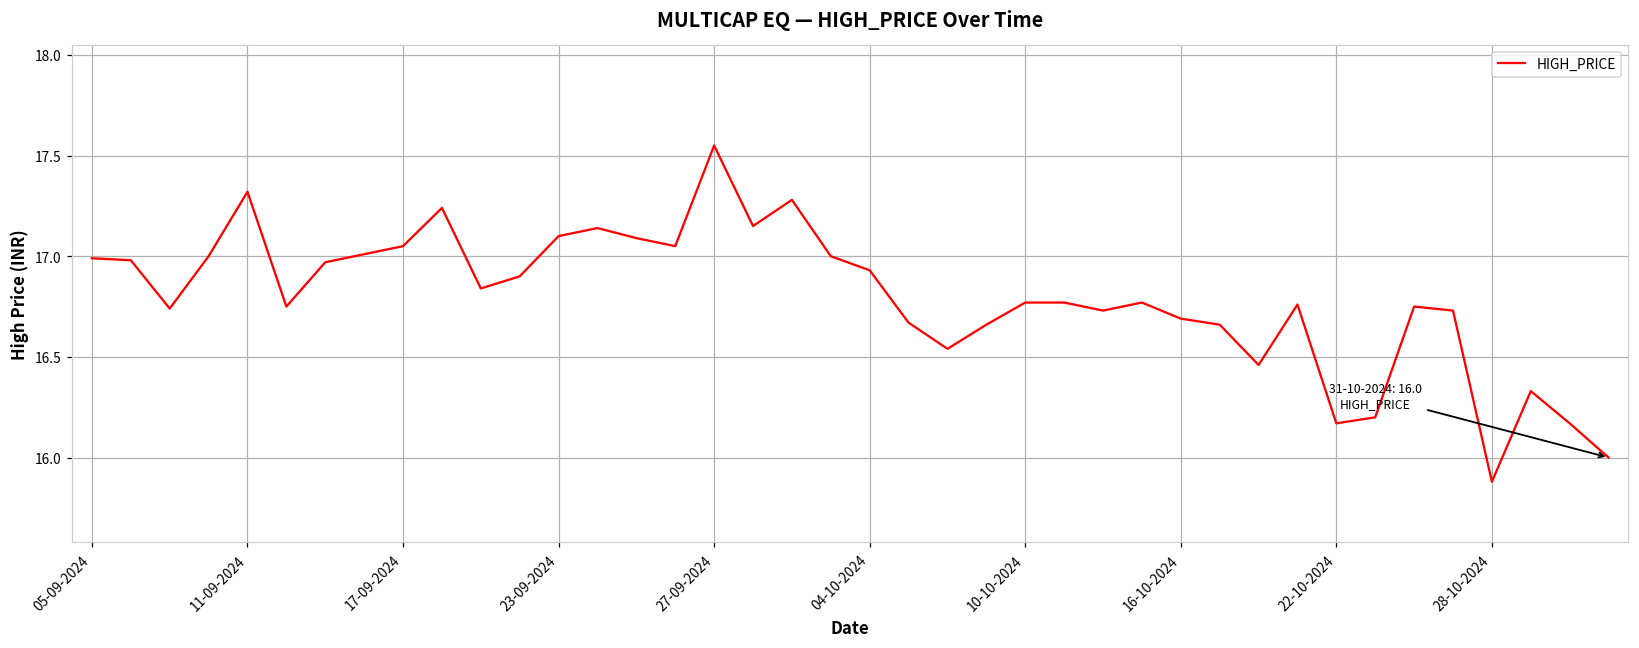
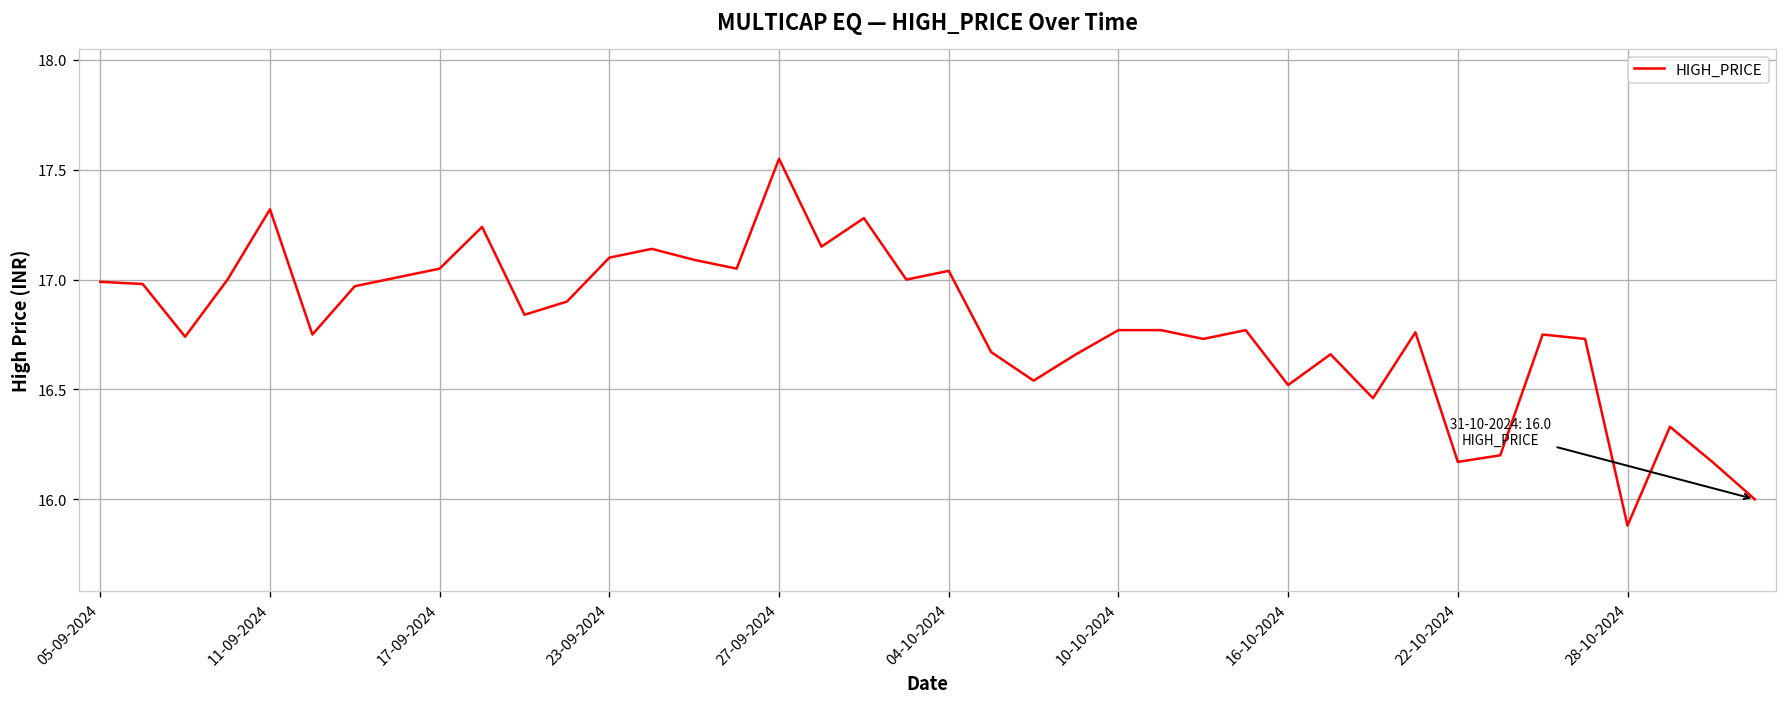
04-10-2024: 16.93 -> 17.04
16-10-2024: 16.69 -> 16.52
